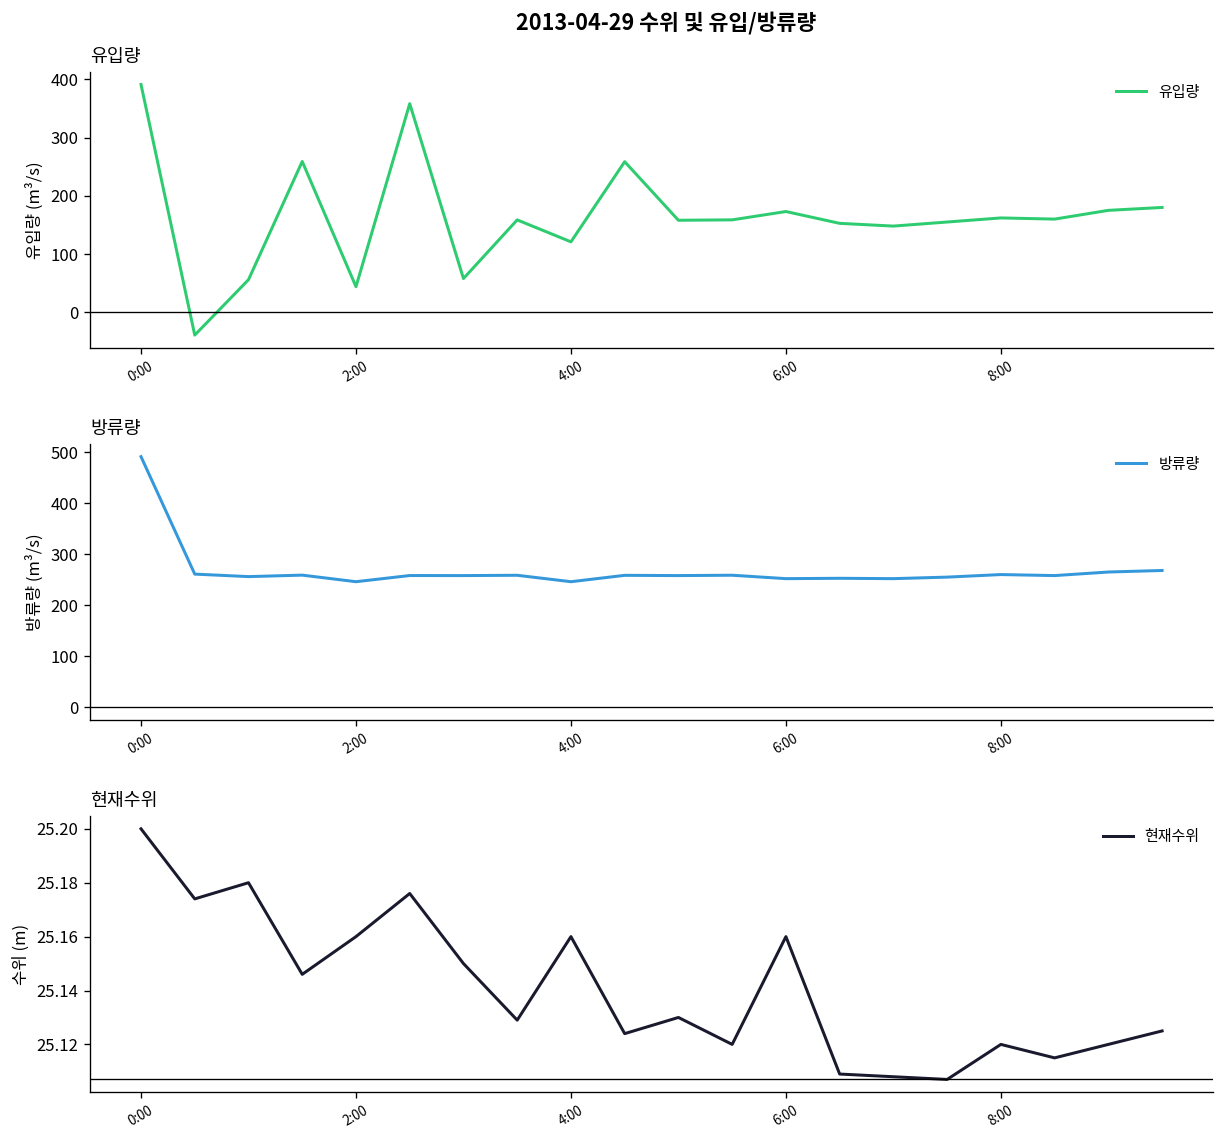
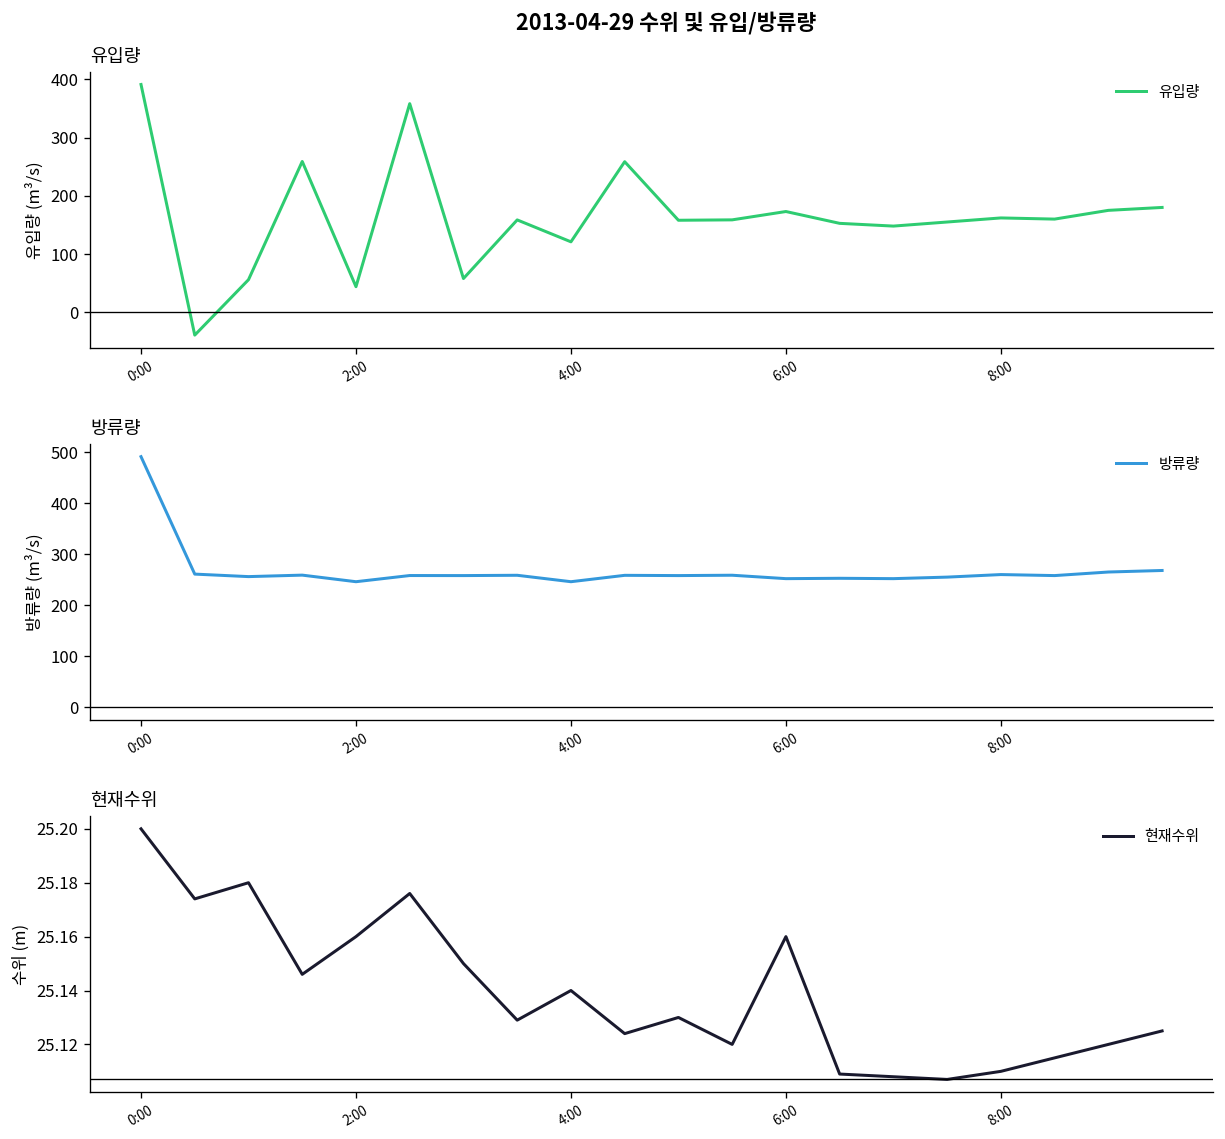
현재수위, 4:00: 25.16 -> 25.14
현재수위, 8:00: 25.12 -> 25.11
